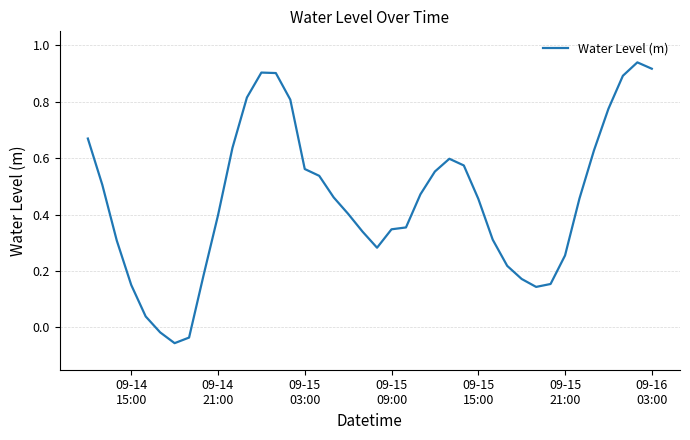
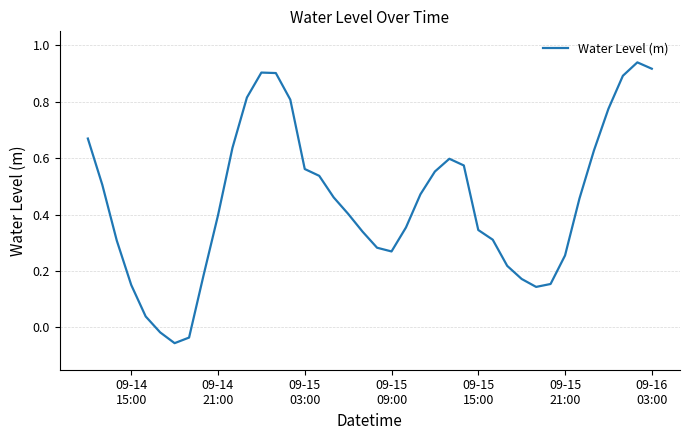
09-15 09:00: 0.35 -> 0.27
09-15 15:00: 0.46 -> 0.35
